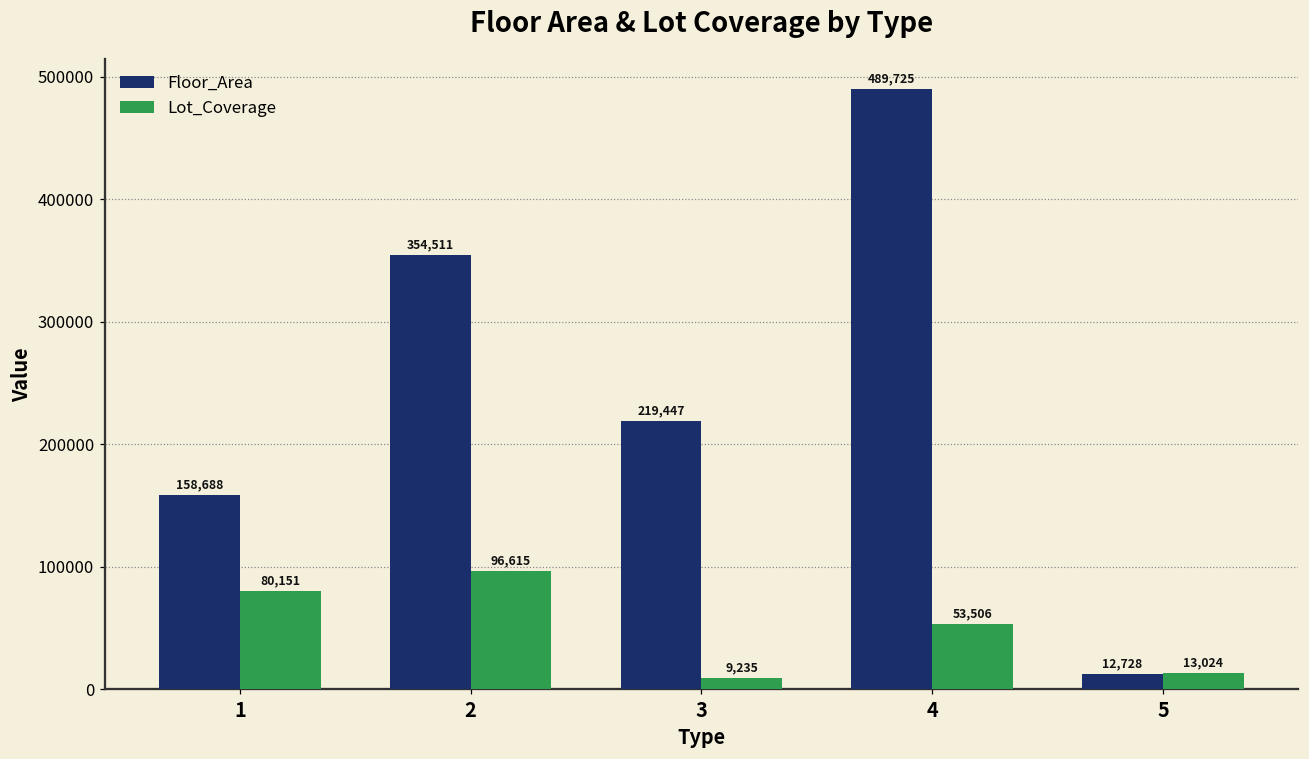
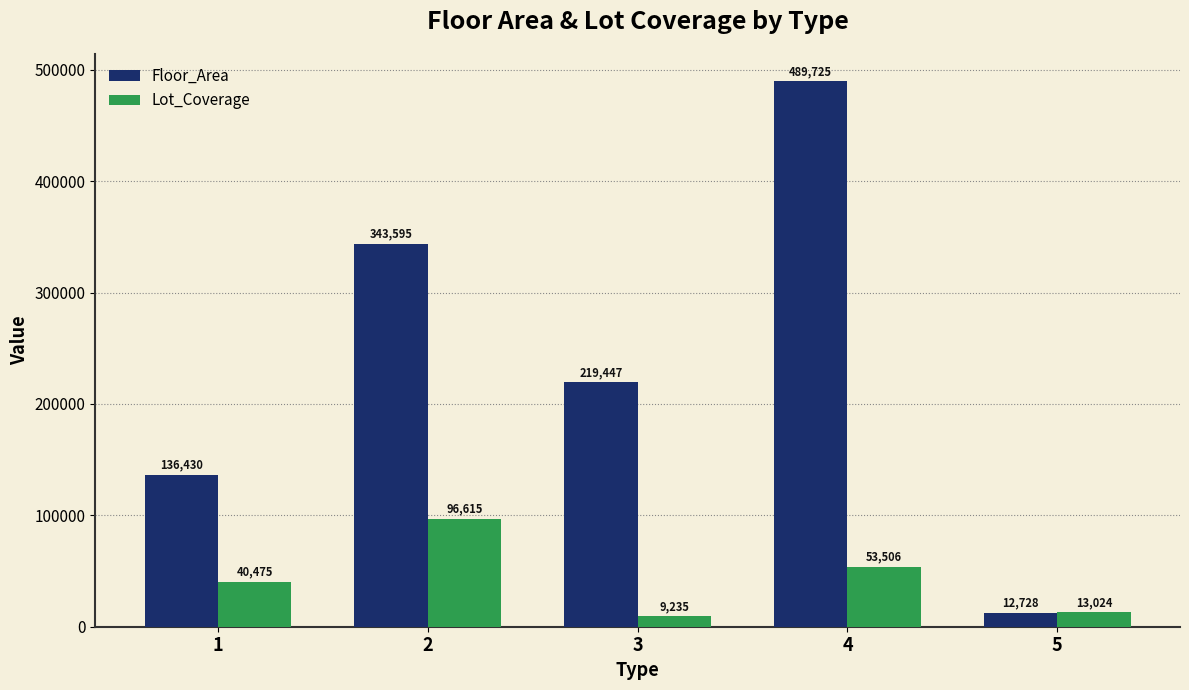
Floor_Area, 1: 158,688 -> 136,430
Lot_Coverage, 1: 80,151 -> 40,475
Floor_Area, 2: 354,511 -> 343,595
